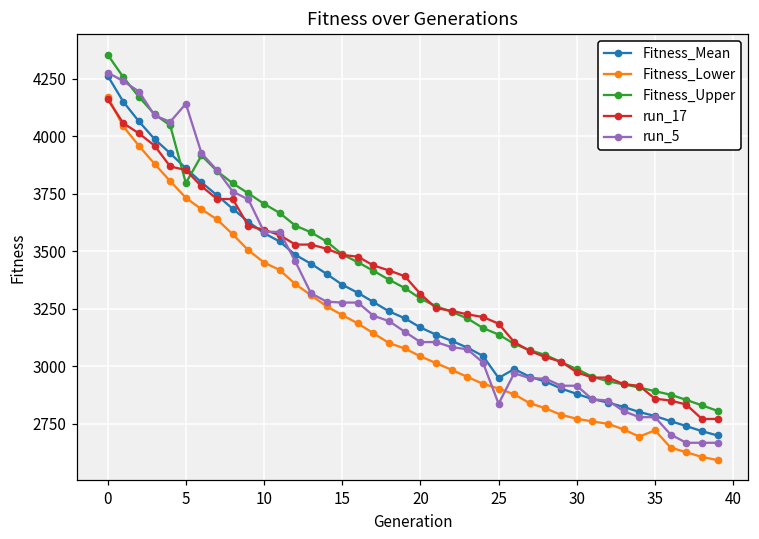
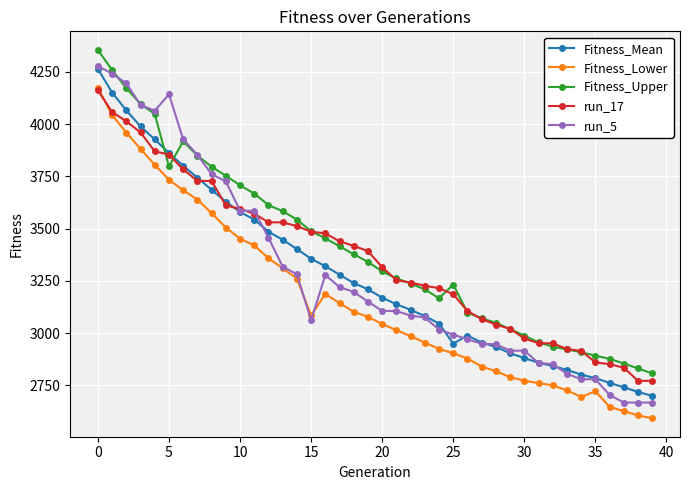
Fitness_Lower, 15: 3220 -> 3080
run_5, 15: 3280 -> 3060
Fitness_Upper, 25: 3140 -> 3230
run_5, 25: 2840 -> 2990
